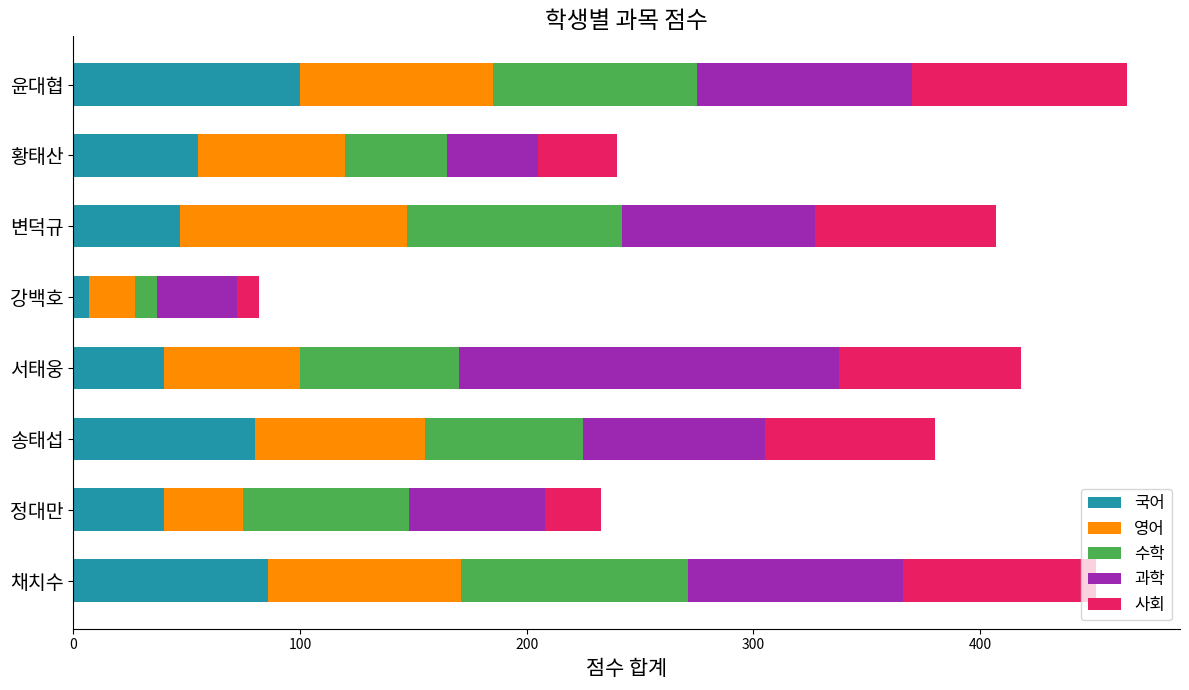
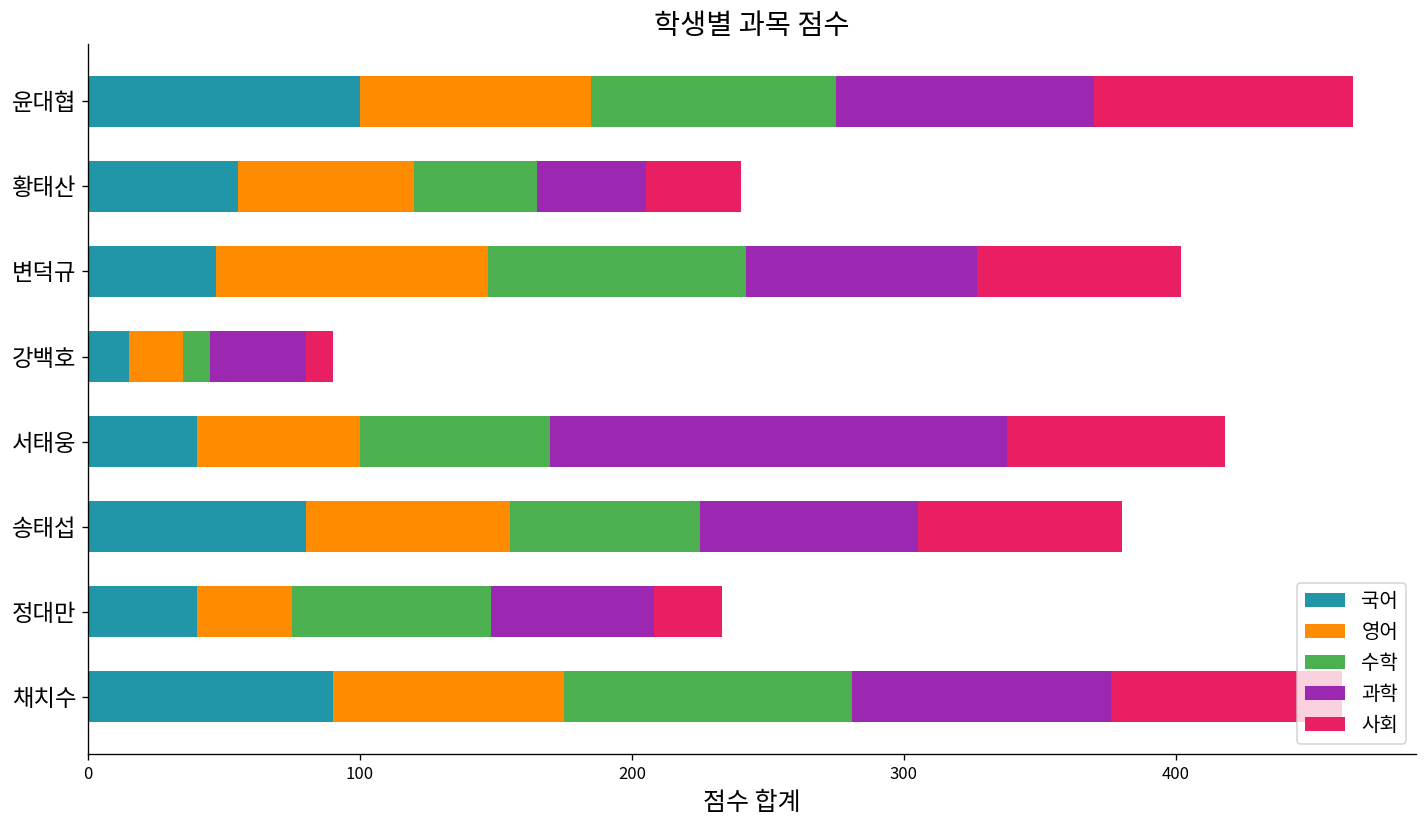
사회, 변덕규: 80 -> 75
국어, 강백호: 7 -> 15
국어, 채치수: 86 -> 90
수학, 채치수: 100 -> 106
